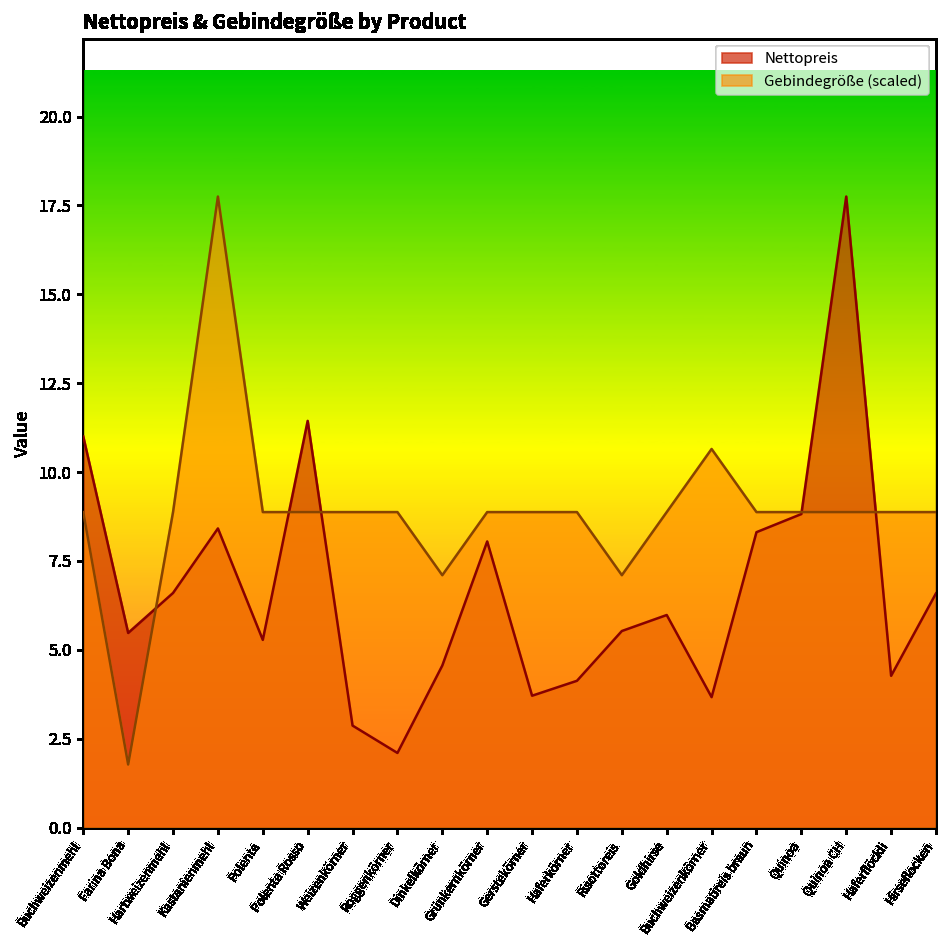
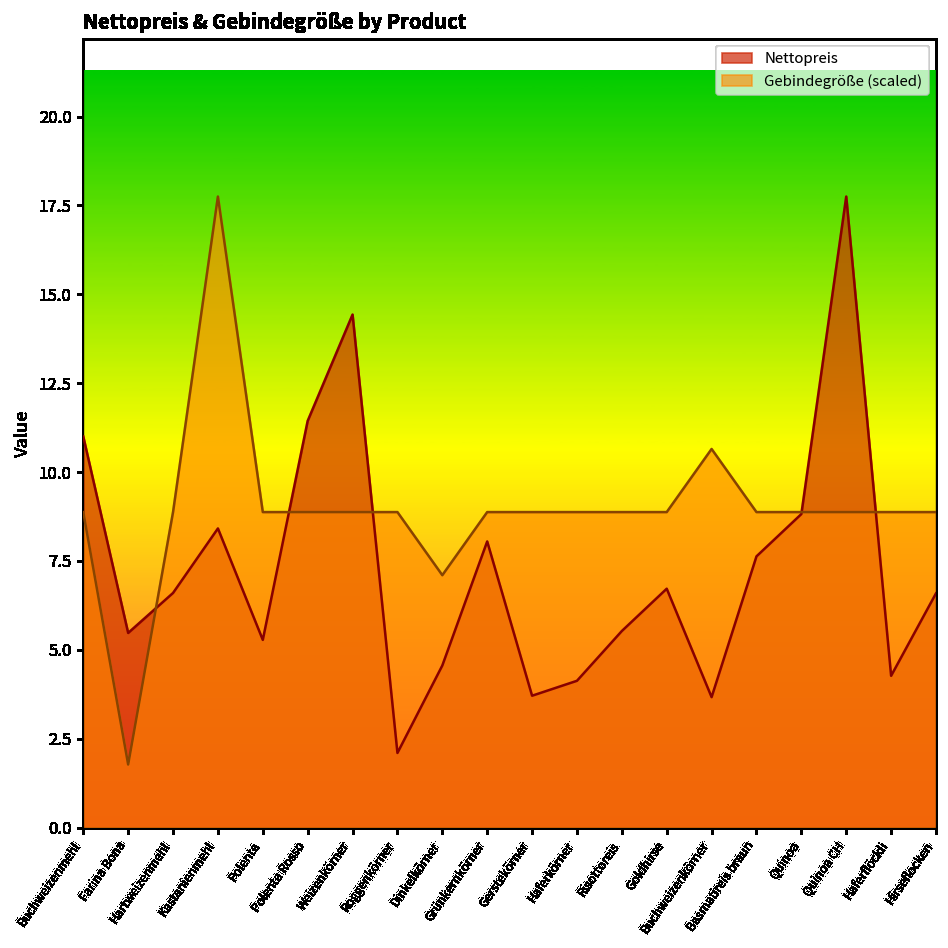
Nettopreis, Weizenkörner: 2.9 -> 14.4
Gebindegröße (scaled), Risottoreis: 7.1 -> 8.9
Nettopreis, Goldhirse: 6.0 -> 6.7
Nettopreis, Basmatireis braun: 8.3 -> 7.6
